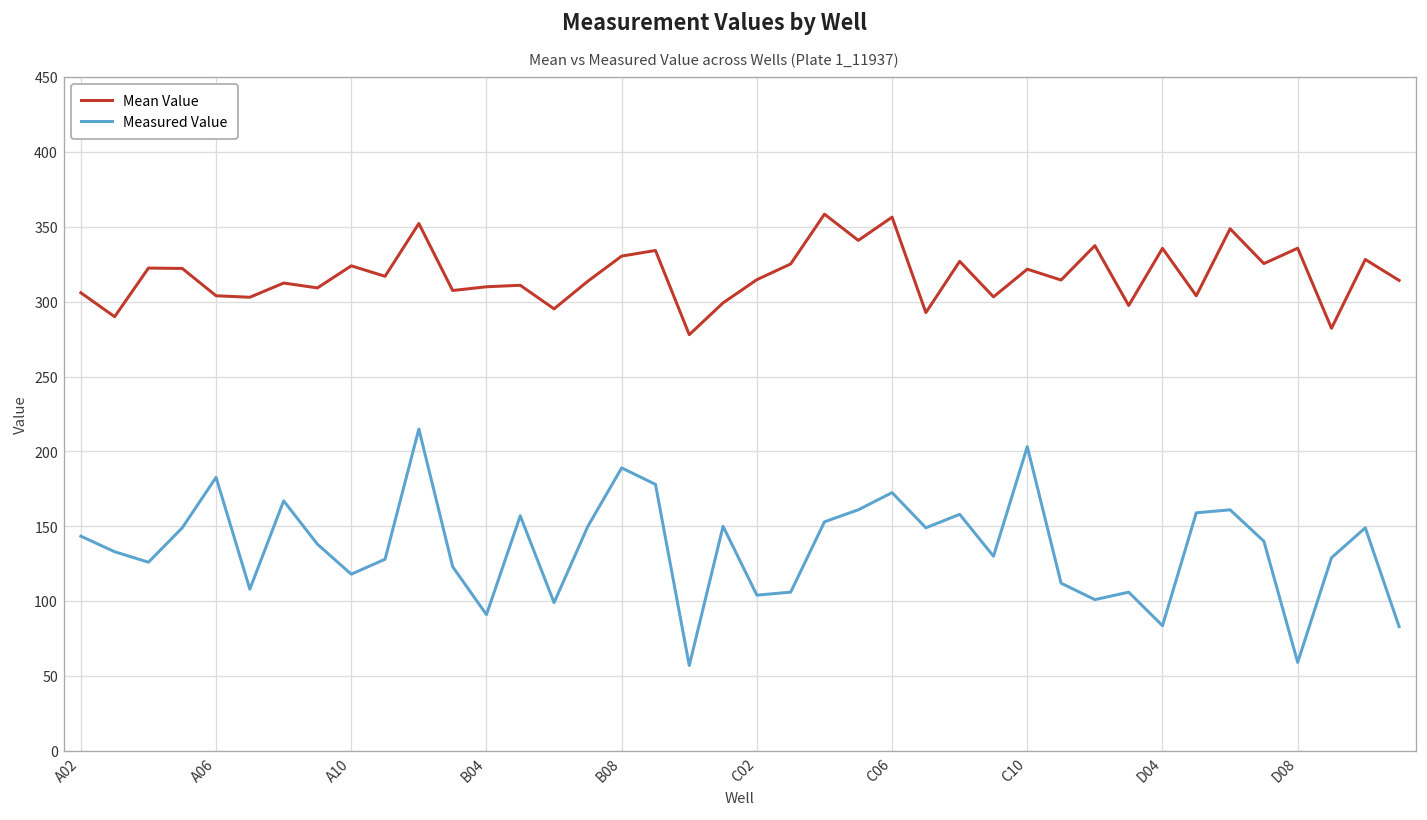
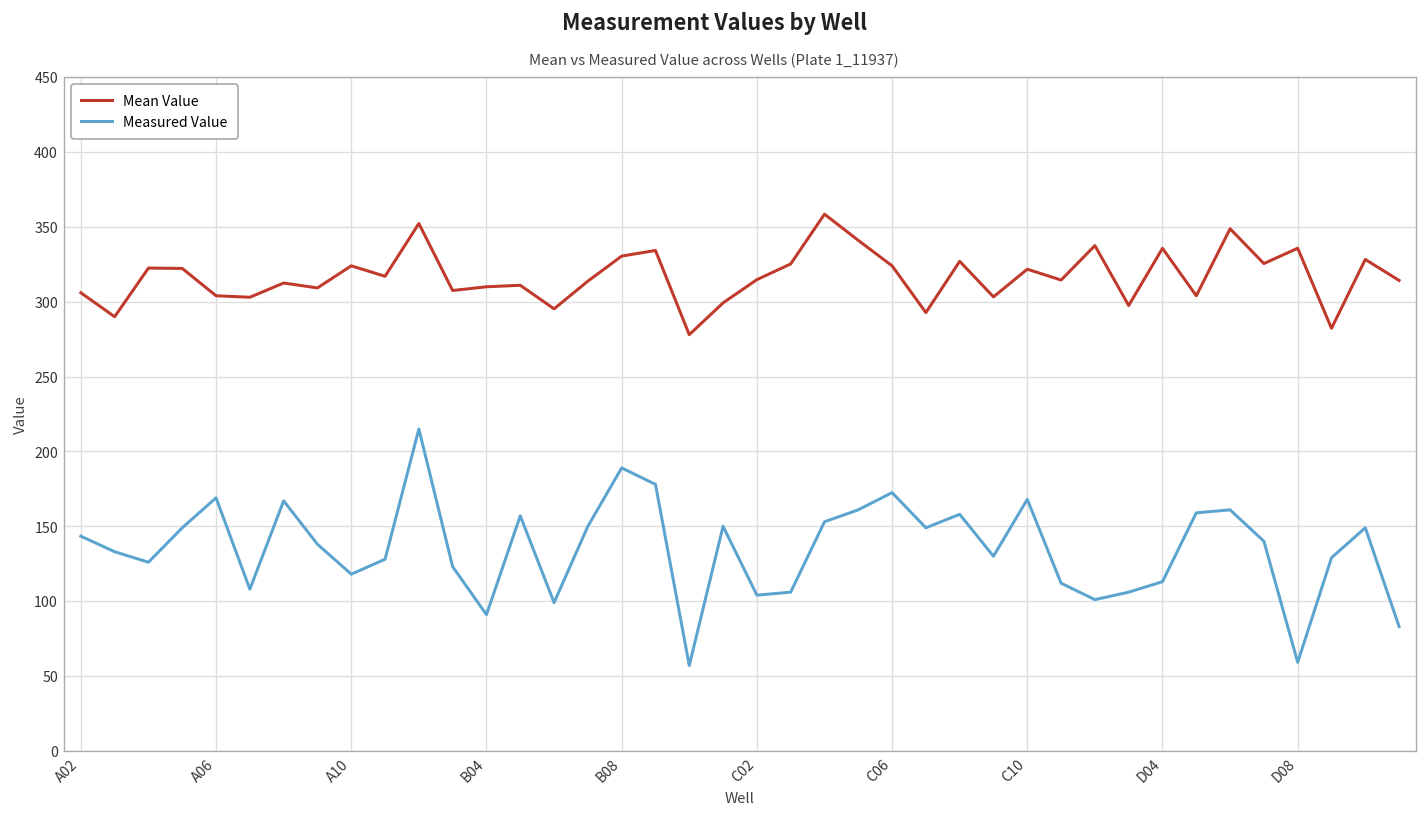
Measured Value, A06: 183 -> 169
Mean Value, C06: 357 -> 324
Measured Value, C10: 203 -> 168
Measured Value, D04: 84 -> 113
